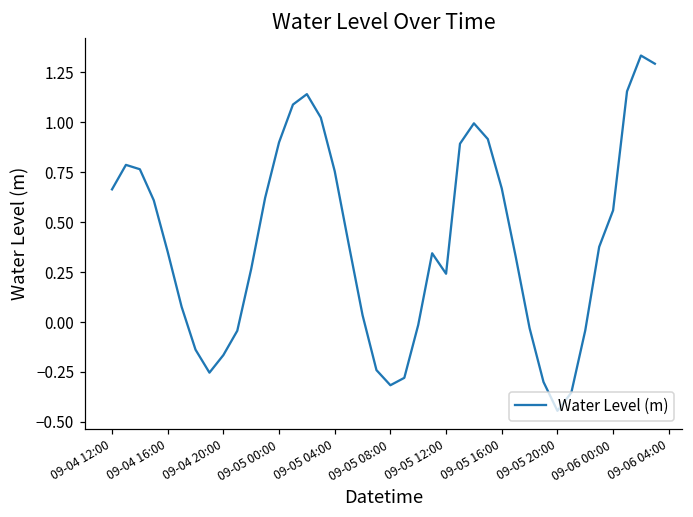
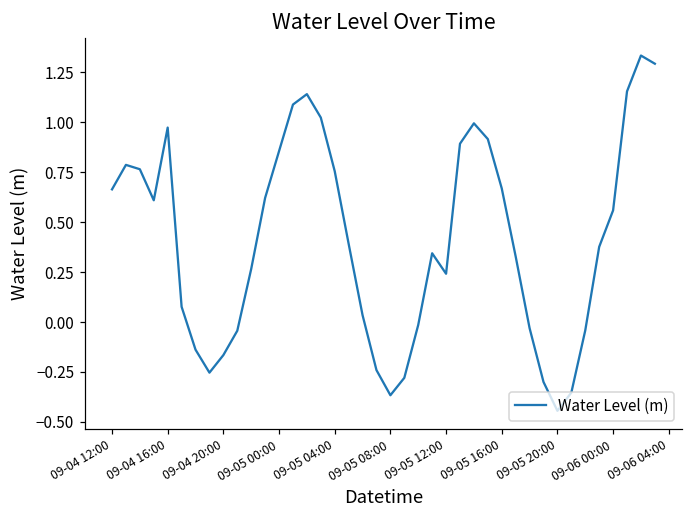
09-04 16:00: 0.35 -> 0.97
09-05 00:00: 0.90 -> 0.85
09-05 08:00: -0.32 -> -0.37
